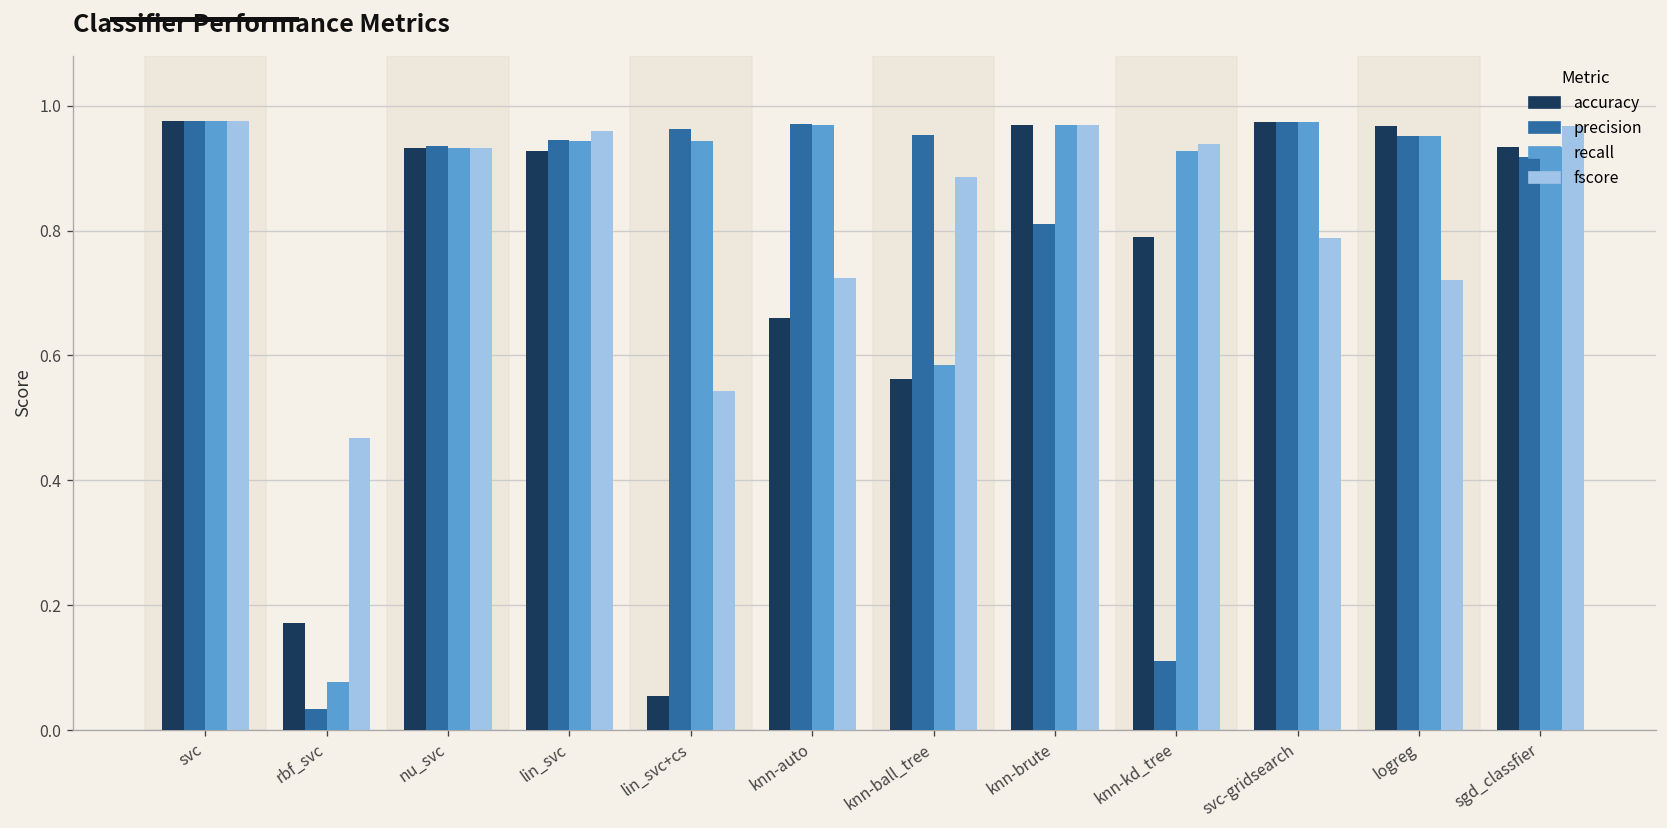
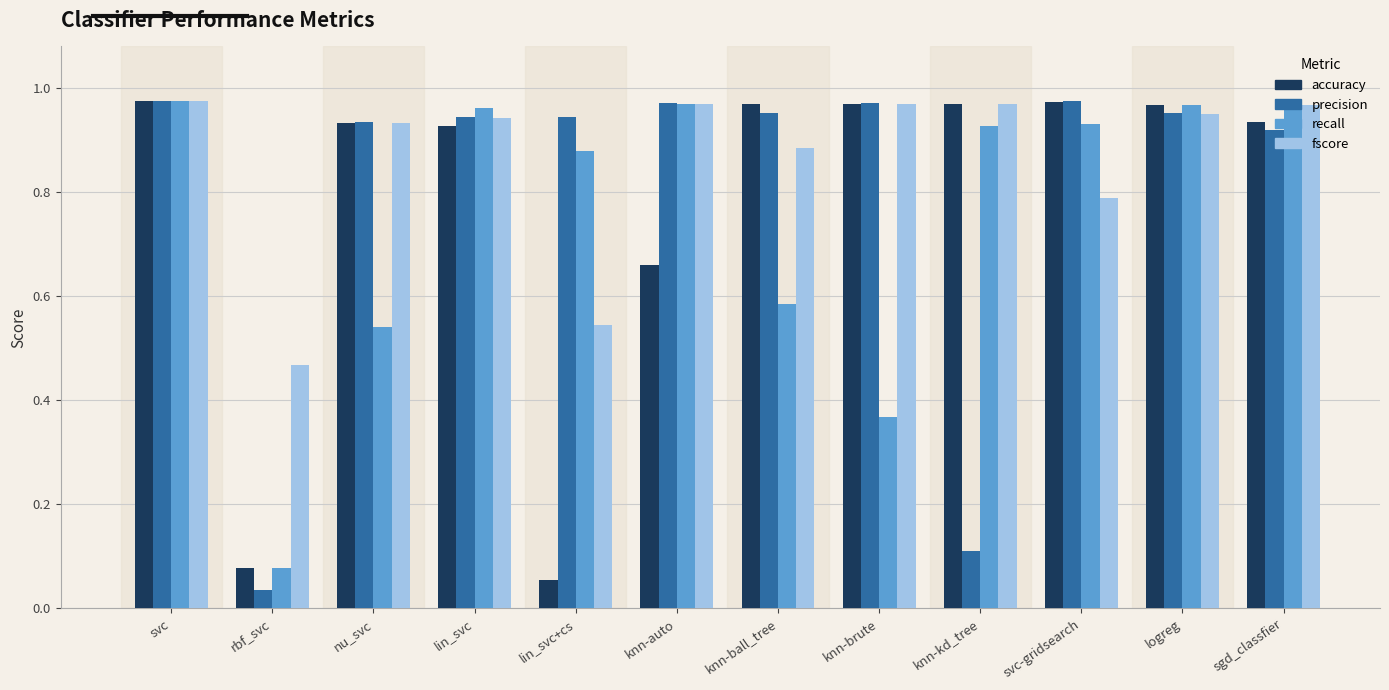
accuracy, rbf_svc: 0.17 -> 0.08
recall, nu_svc: 0.93 -> 0.54
recall, lin_svc: 0.94 -> 0.96
fscore, lin_svc: 0.96 -> 0.94
precision, lin_svc+cs: 0.96 -> 0.95
recall, lin_svc+cs: 0.94 -> 0.88
fscore, knn-auto: 0.72 -> 0.97
accuracy, knn-ball_tree: 0.56 -> 0.97
precision, knn-brute: 0.81 -> 0.97
recall, knn-brute: 0.97 -> 0.37
accuracy, knn-kd_tree: 0.79 -> 0.97
fscore, knn-kd_tree: 0.94 -> 0.97
recall, svc-gridsearch: 0.97 -> 0.93
recall, logreg: 0.95 -> 0.97
fscore, logreg: 0.72 -> 0.95
recall, sgd_classfier: 0.93 -> 0.96
